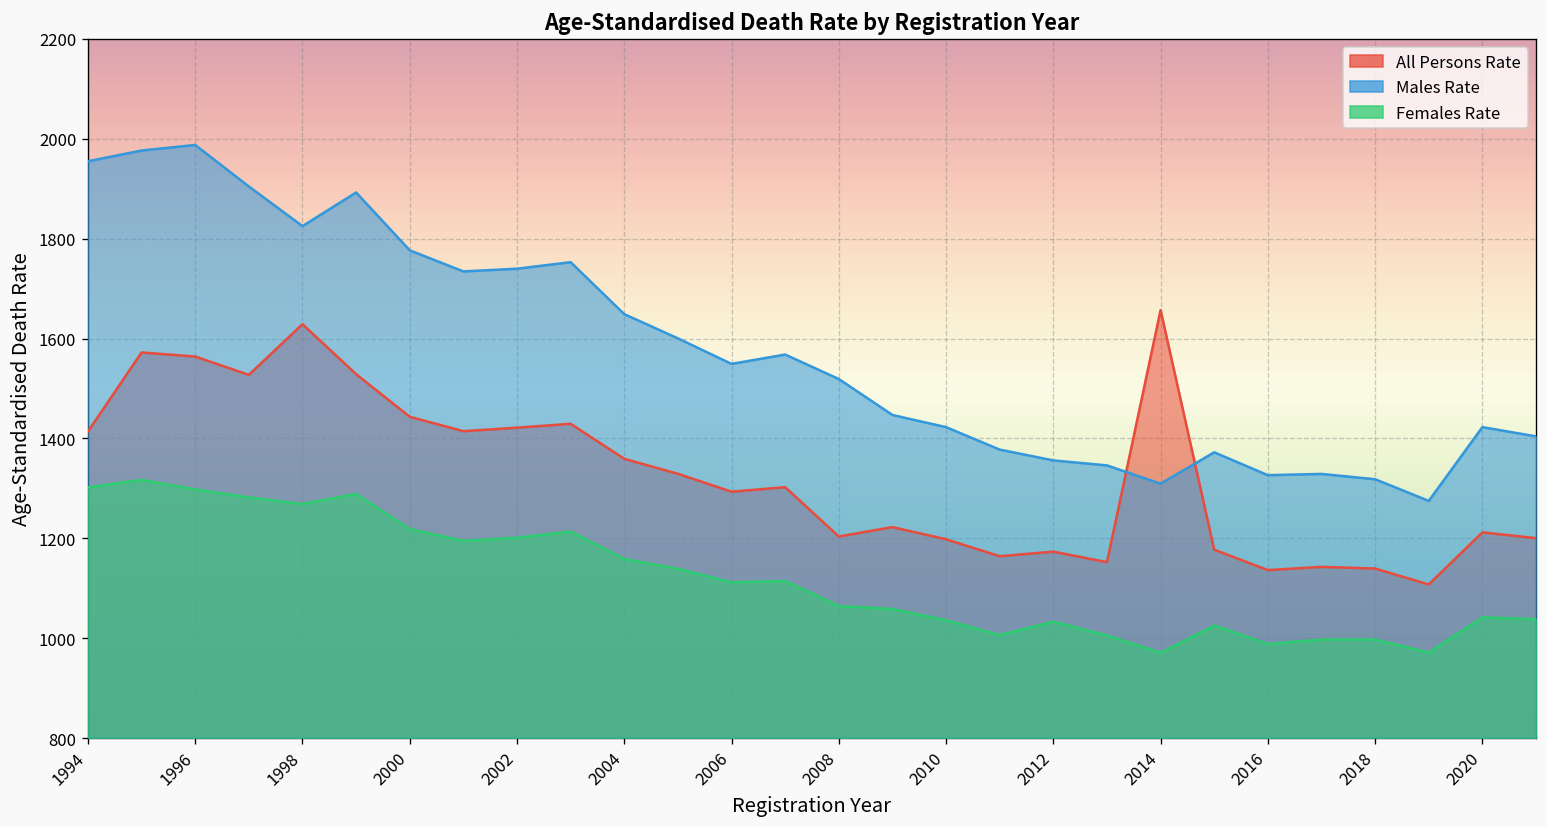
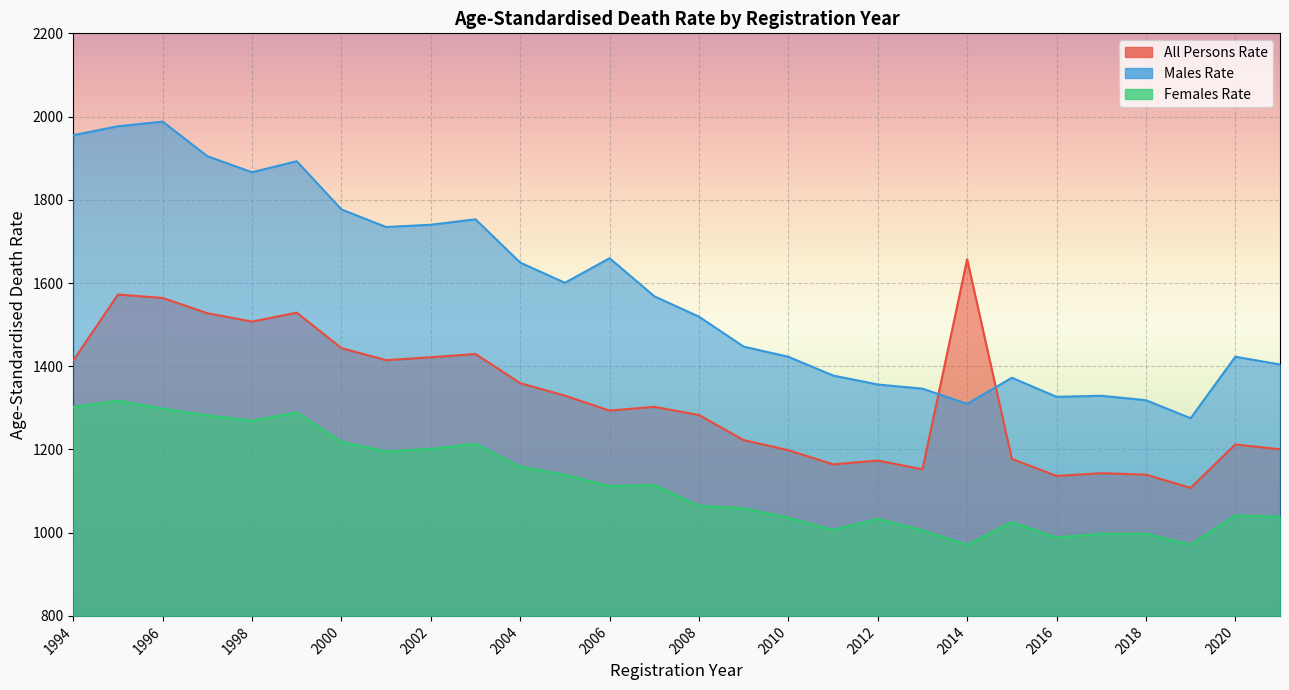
All Persons Rate, 1998: 1630 -> 1510
Males Rate, 1998: 1830 -> 1870
Males Rate, 2006: 1550 -> 1660
All Persons Rate, 2008: 1200 -> 1280
